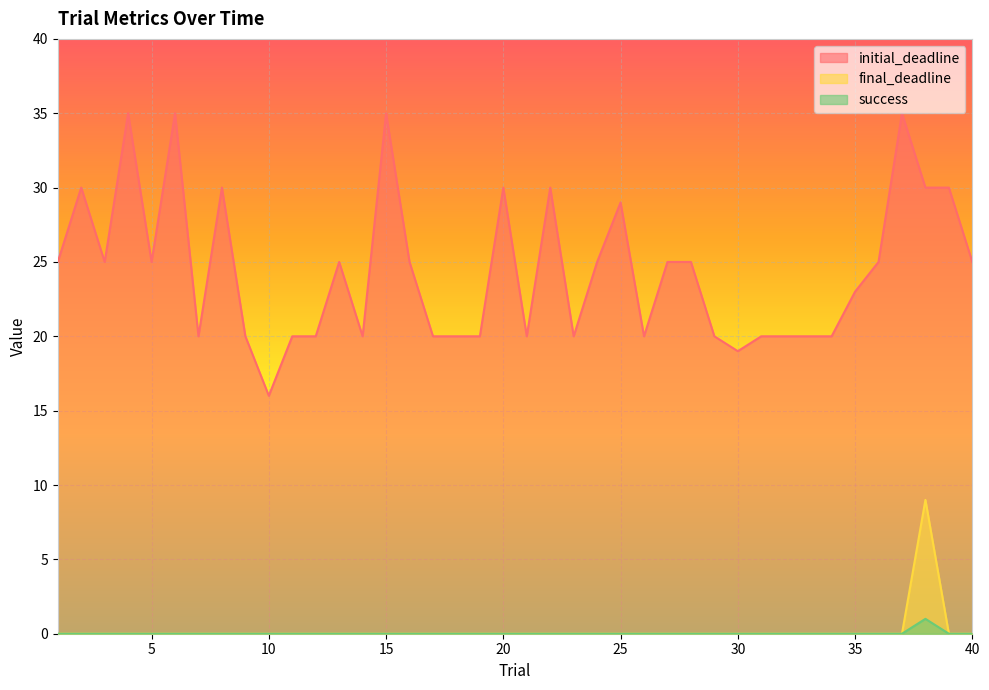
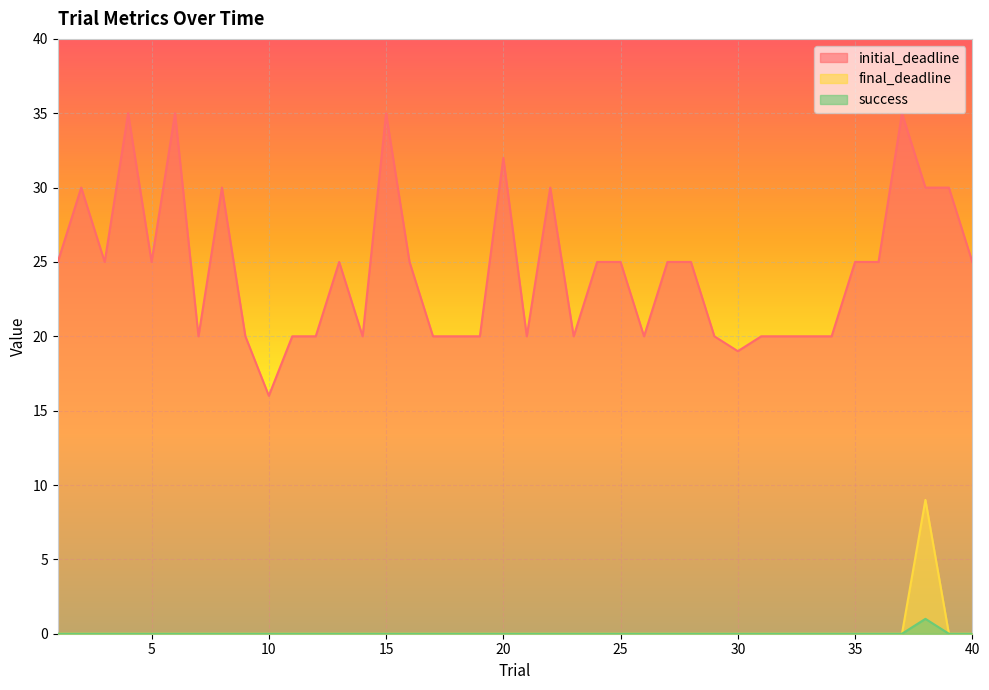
initial_deadline, 20: 30 -> 32
initial_deadline, 25: 29 -> 25
initial_deadline, 35: 23 -> 25
